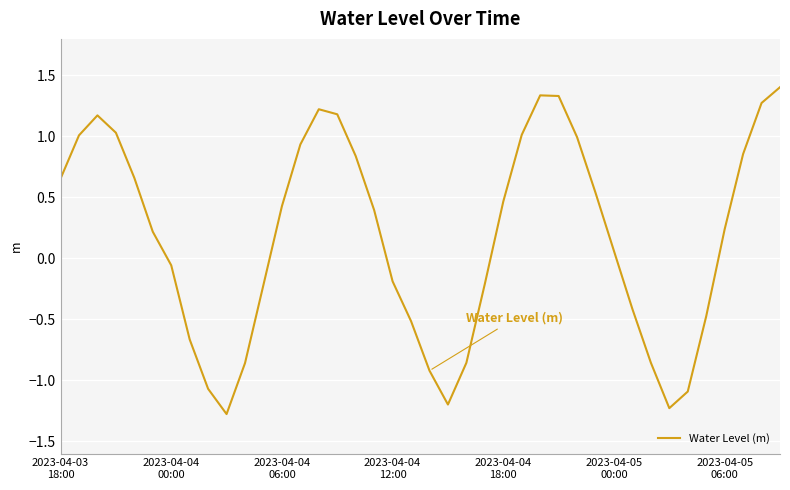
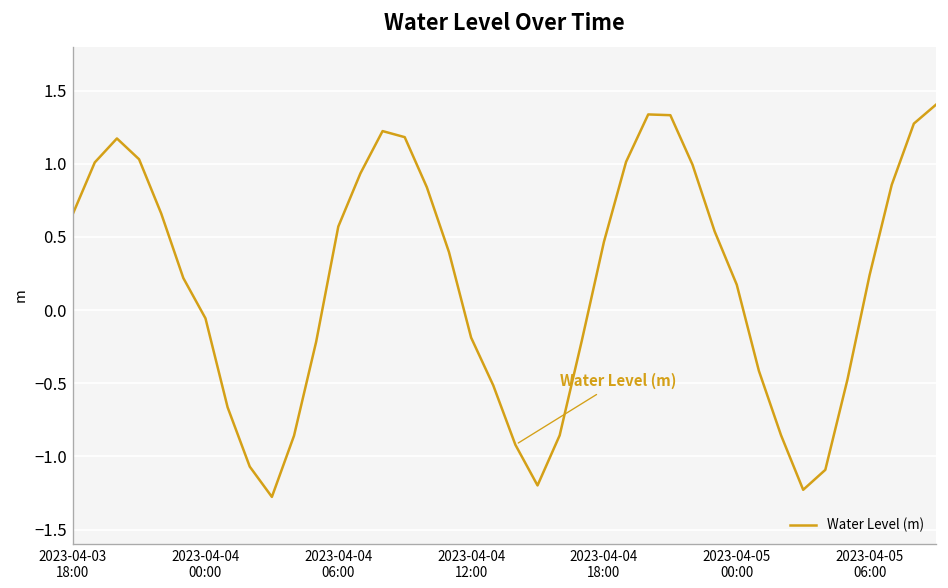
2023-04-04 06:00: 0.43 -> 0.57
2023-04-05 00:00: 0.06 -> 0.17
